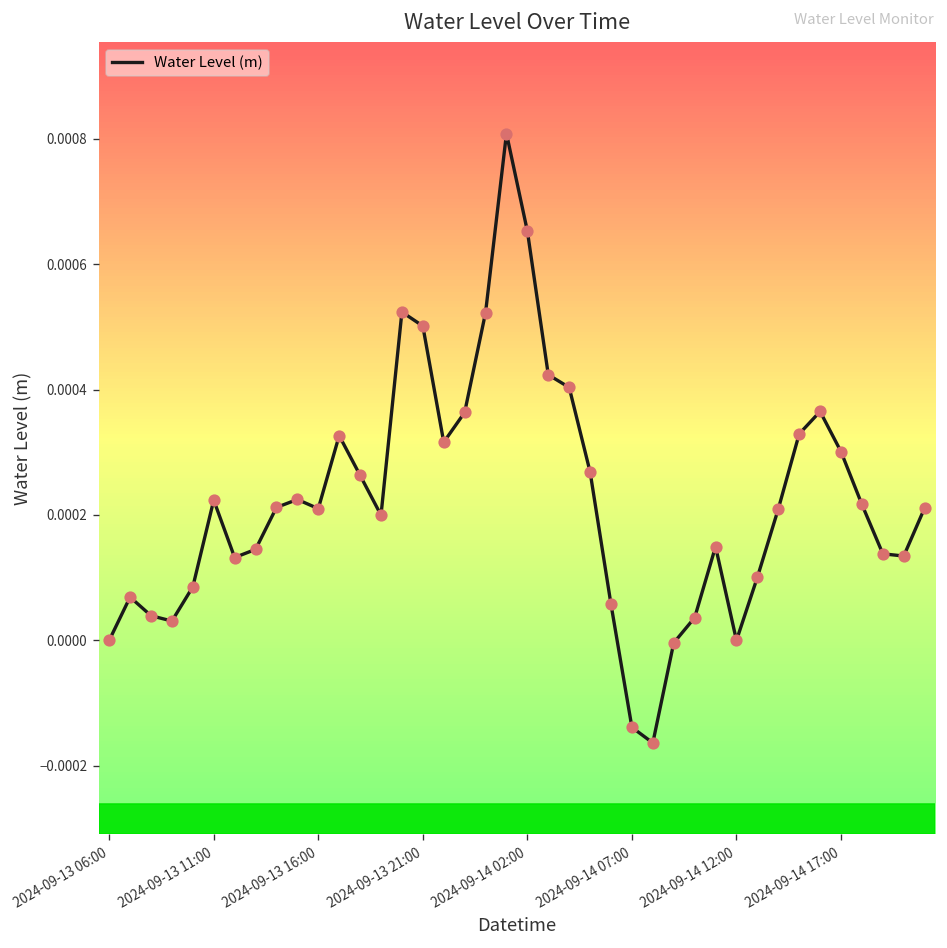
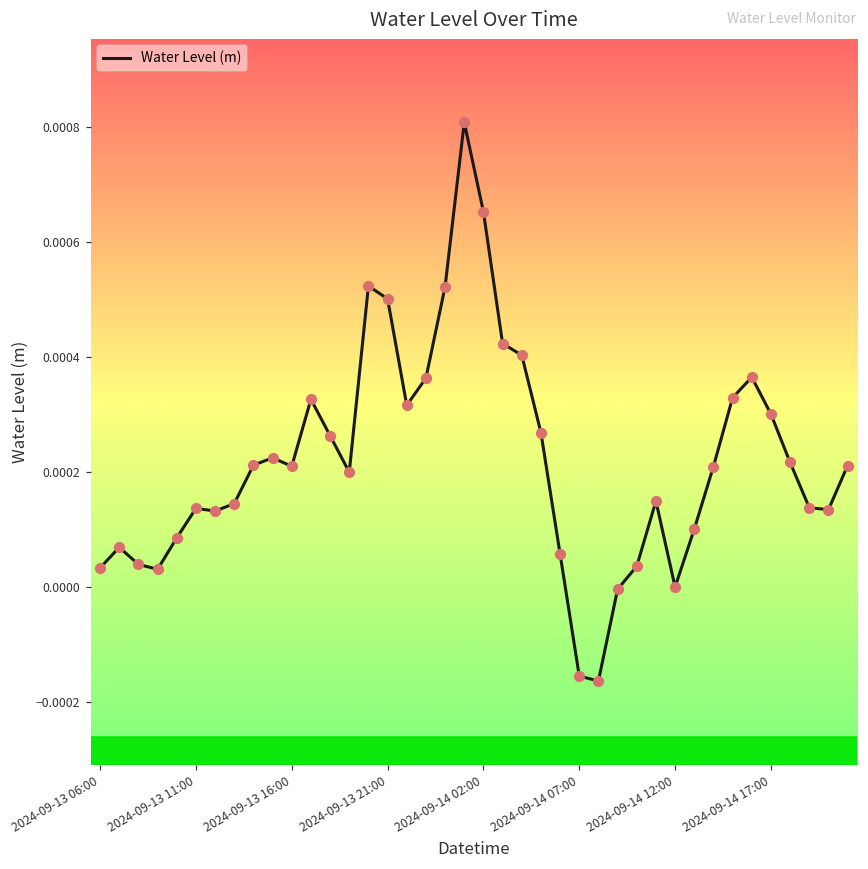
2024-09-13 06:00: 0.00000 -> 0.00003
2024-09-13 11:00: 0.00022 -> 0.00014
2024-09-14 07:00: -0.00014 -> -0.00015
